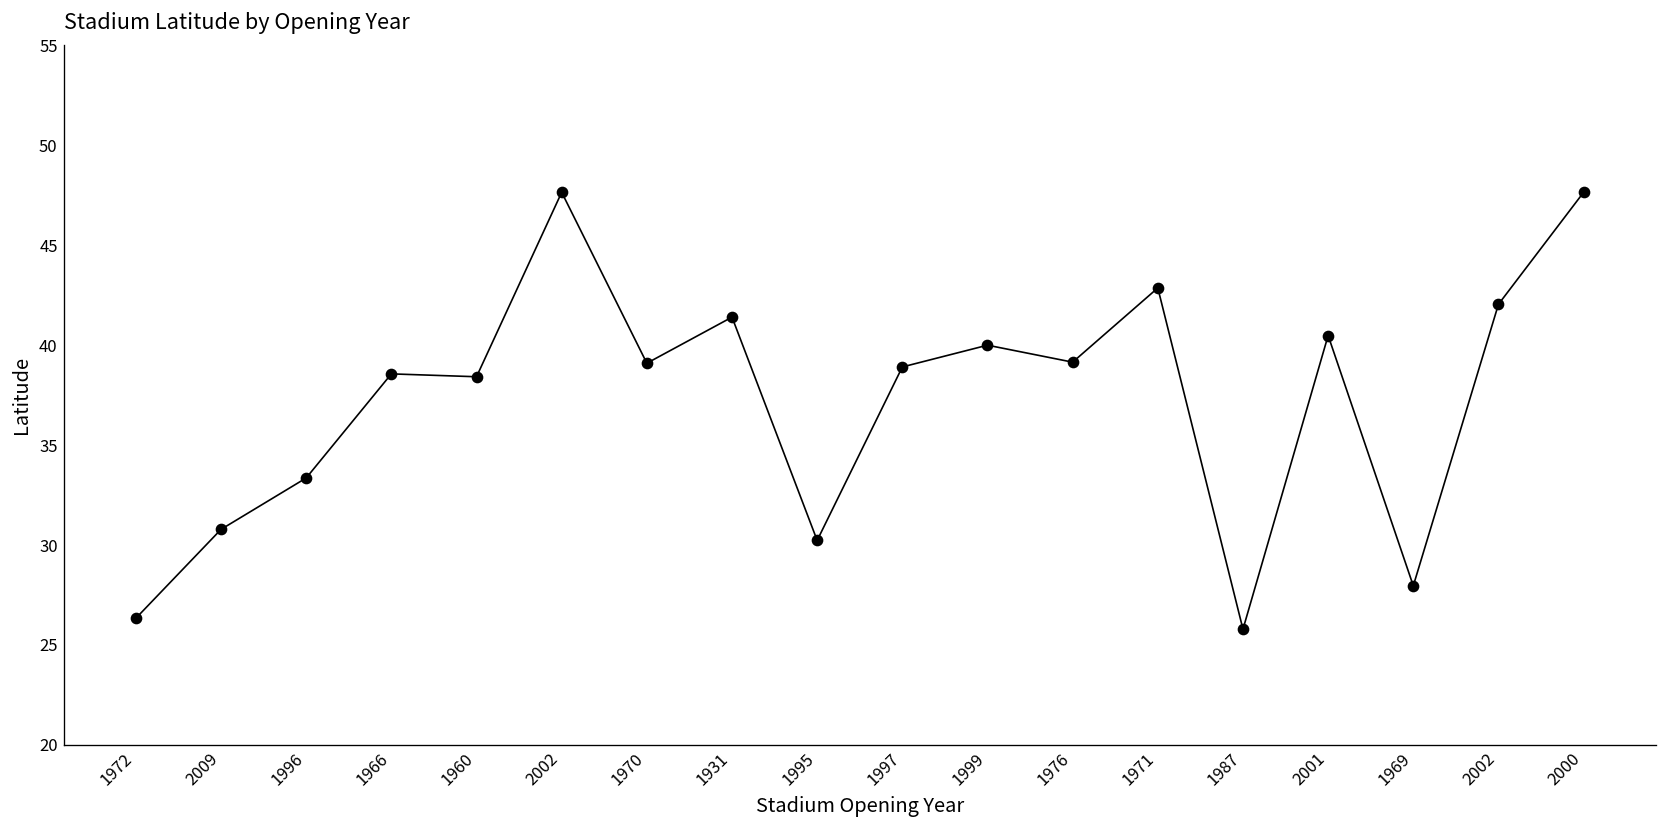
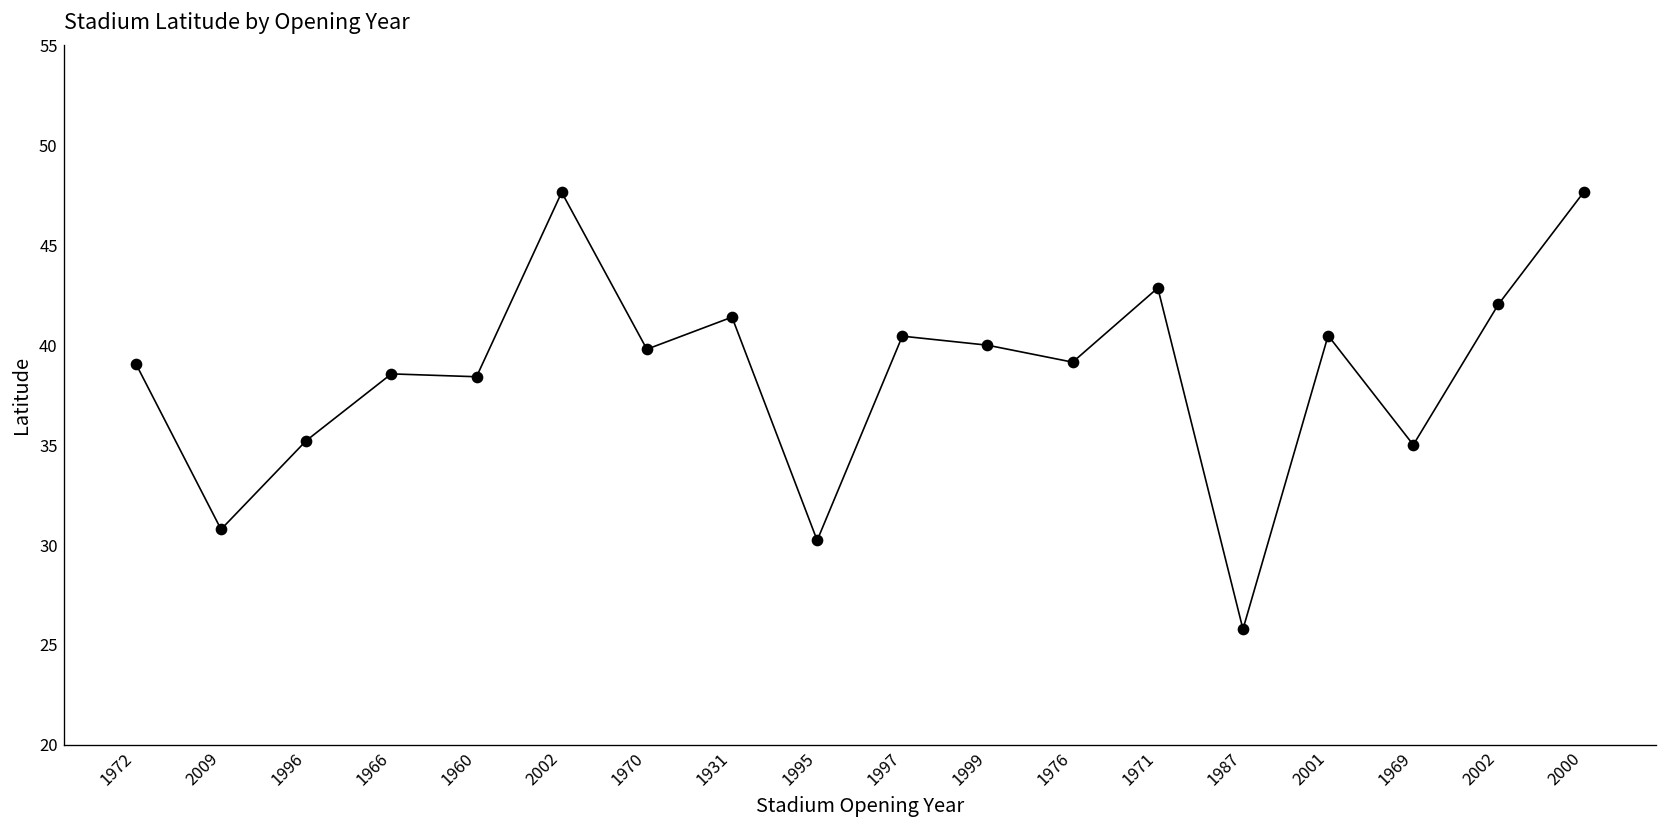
1972: 26.3 -> 39.1
1996: 33.4 -> 35.2
1970: 39.1 -> 39.8
1997: 38.9 -> 40.5
1969: 28.0 -> 35.0
